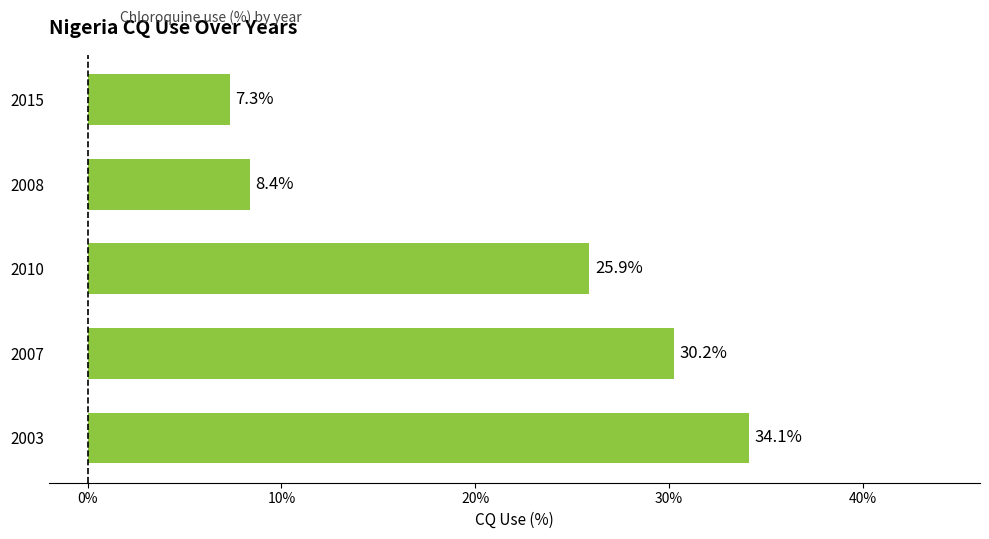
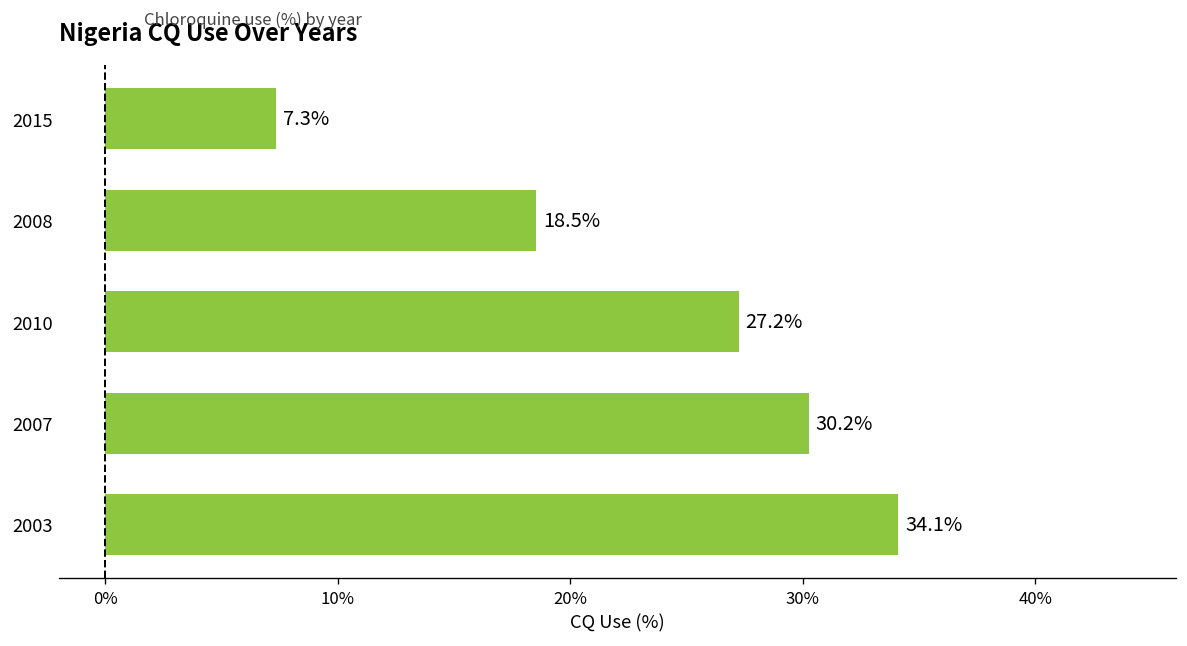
2008: 8.4% -> 18.5%
2010: 25.9% -> 27.2%
